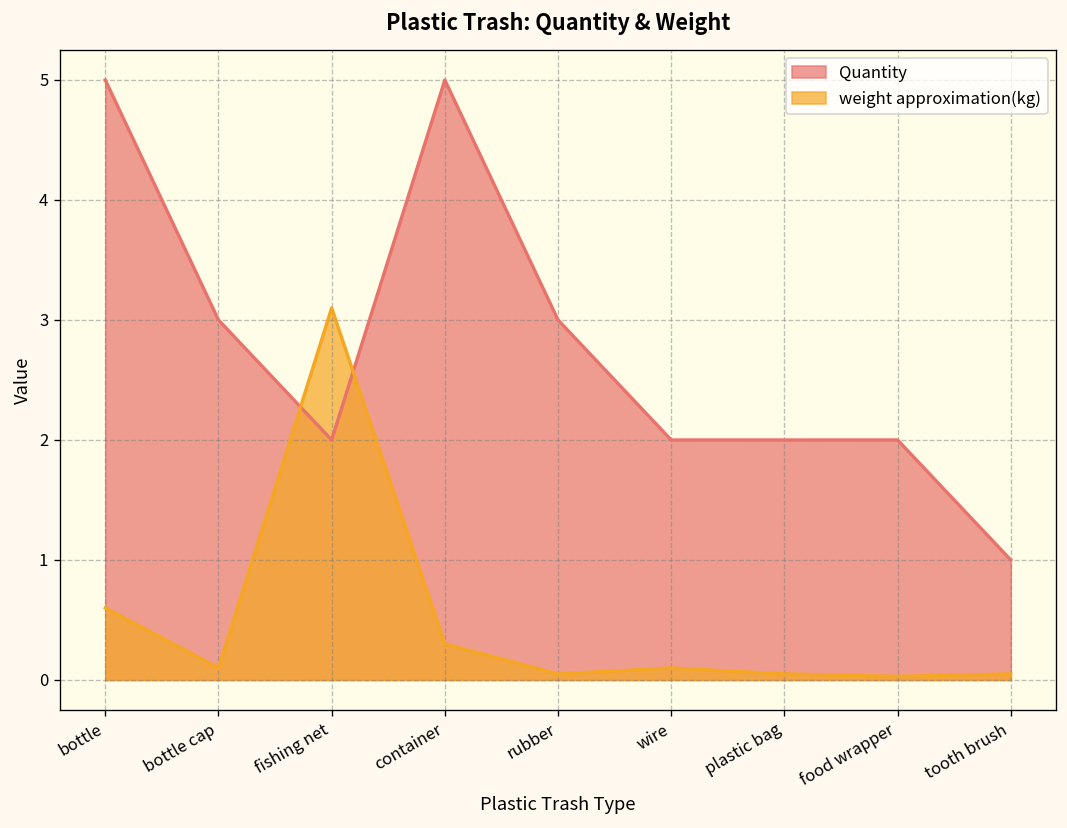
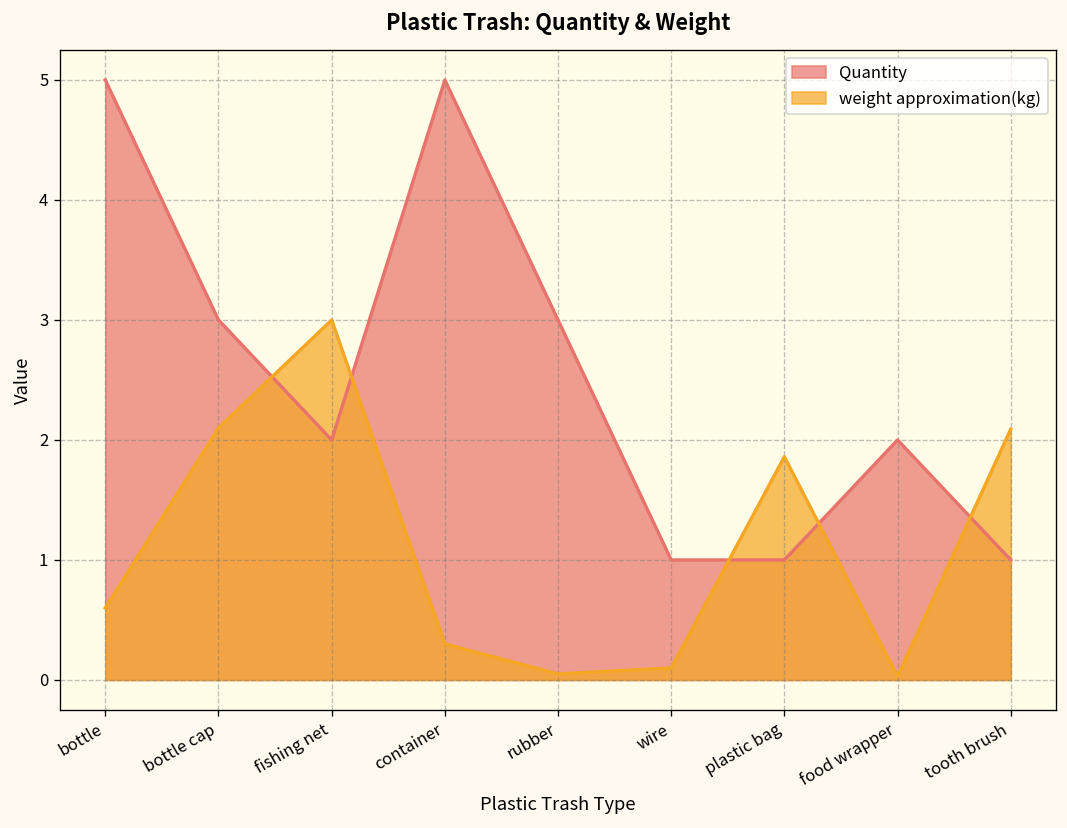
weight approximation(kg), bottle cap: 0.1 -> 2.1
weight approximation(kg), fishing net: 3.1 -> 3.0
Quantity, wire: 2 -> 1
Quantity, plastic bag: 2 -> 1
weight approximation(kg), plastic bag: 0.1 -> 1.9
weight approximation(kg), tooth brush: 0.1 -> 2.1
